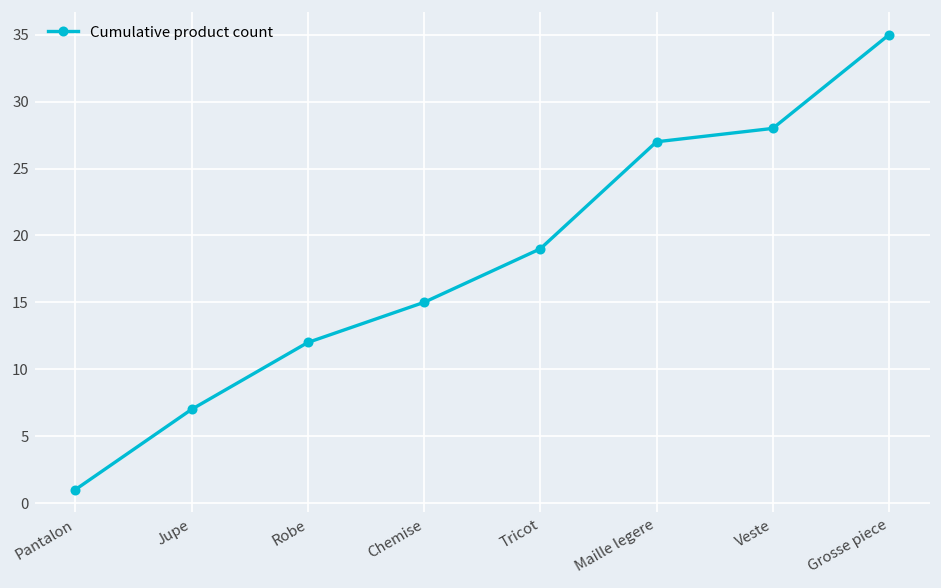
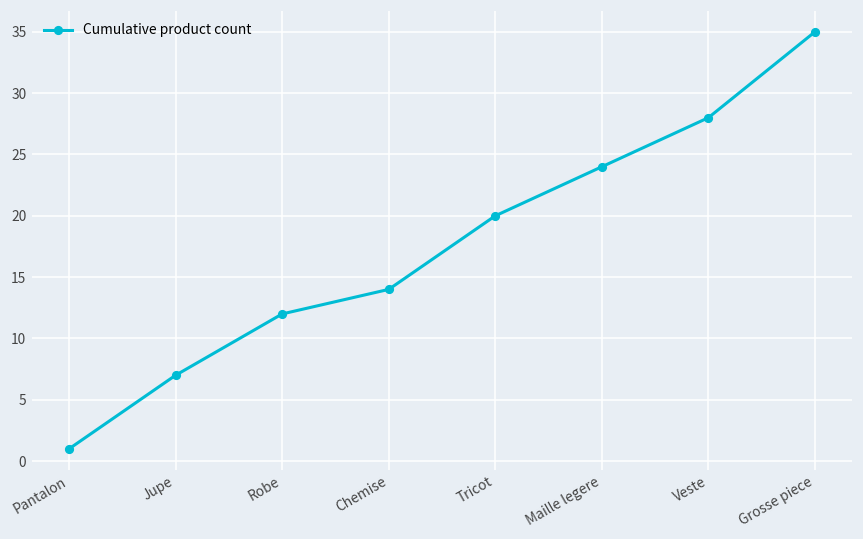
Chemise: 15 -> 14
Tricot: 19 -> 20
Maille legere: 27 -> 24
